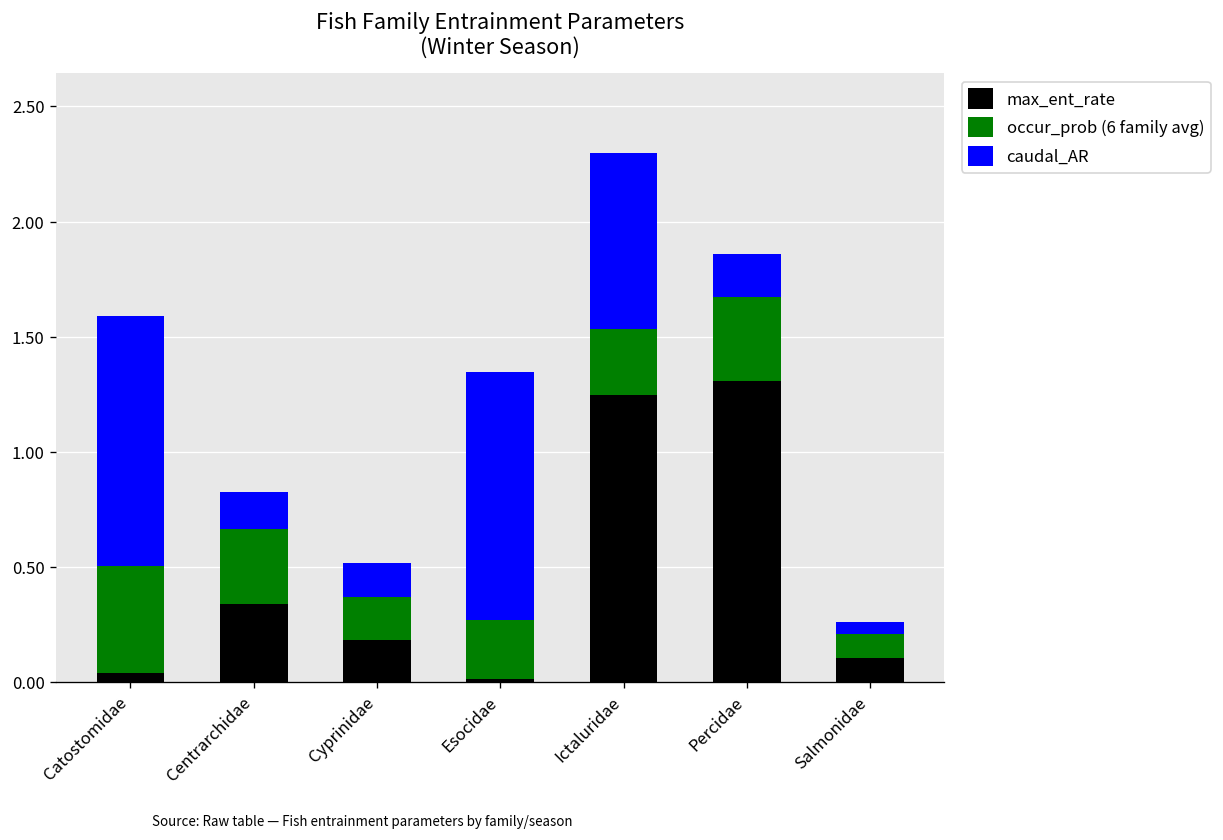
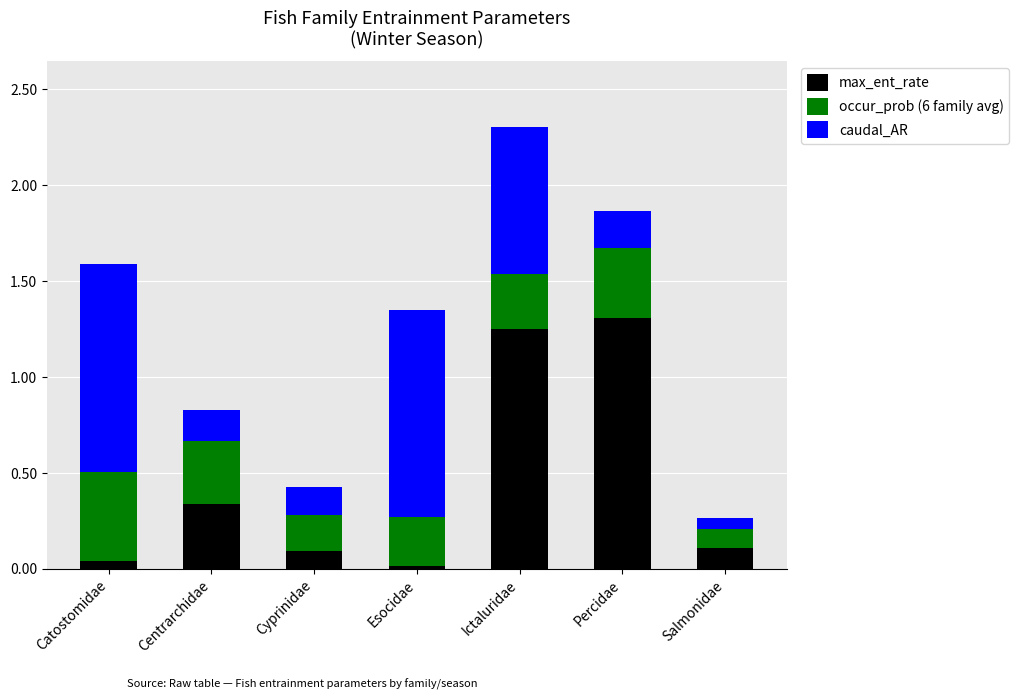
max_ent_rate, Cyprinidae: 0.18 -> 0.09
